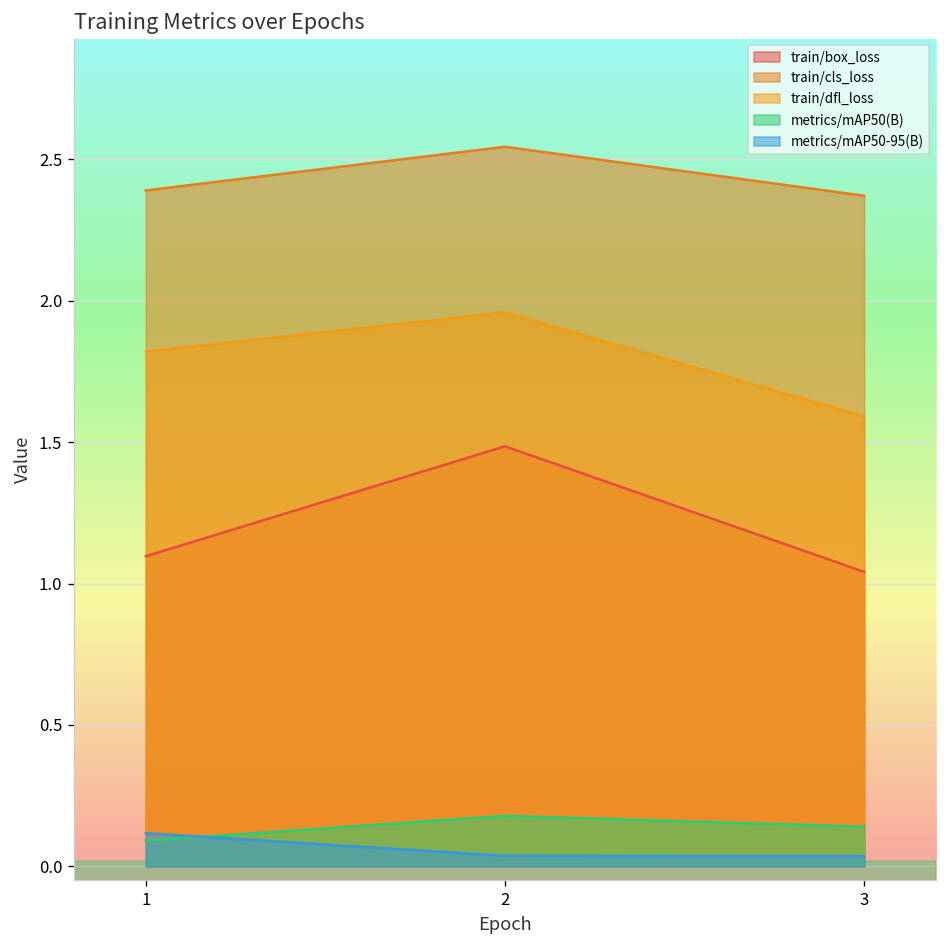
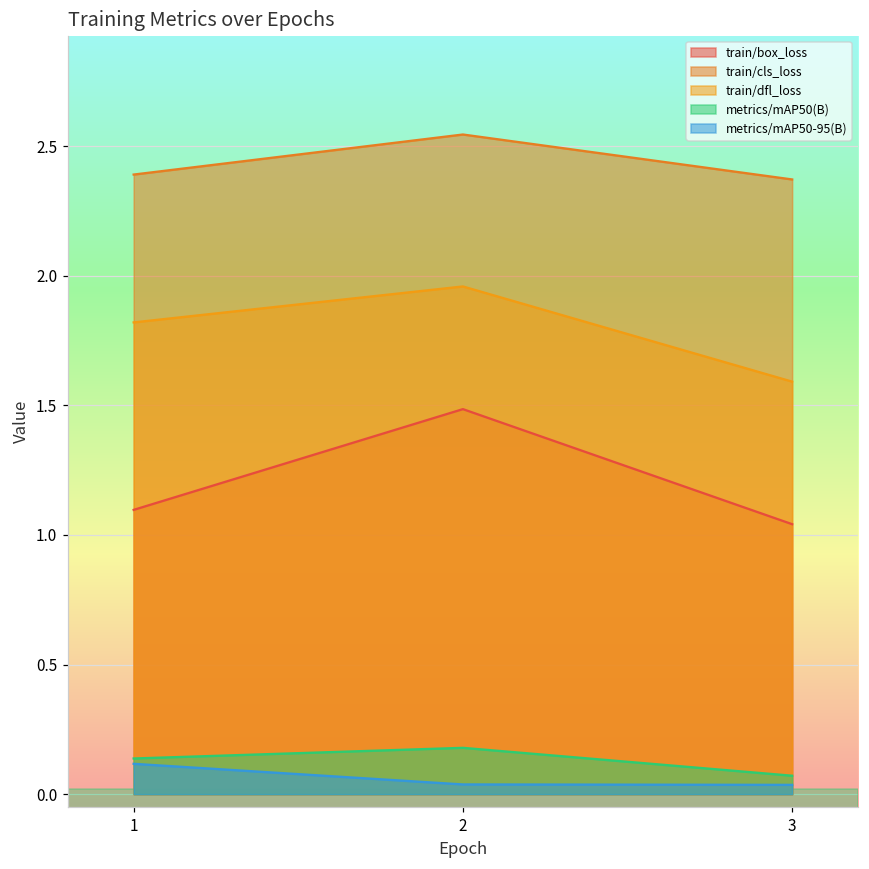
metrics/mAP50(B), 1: 0.09 -> 0.14
metrics/mAP50(B), 3: 0.14 -> 0.07
